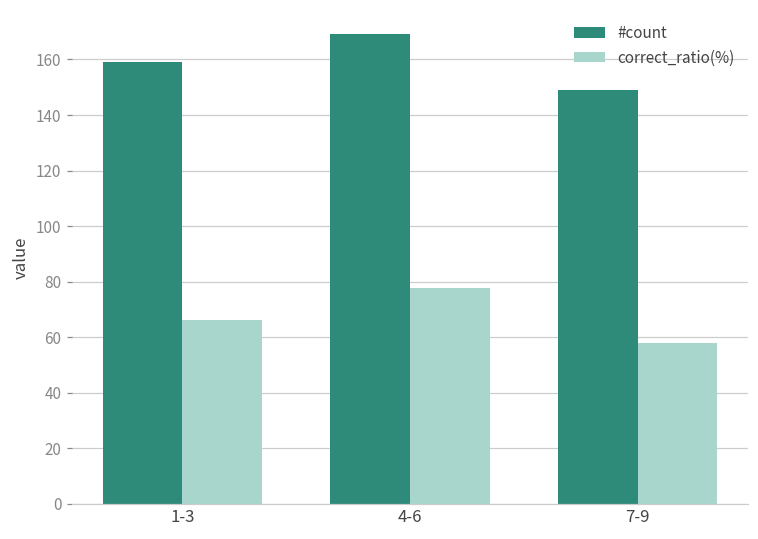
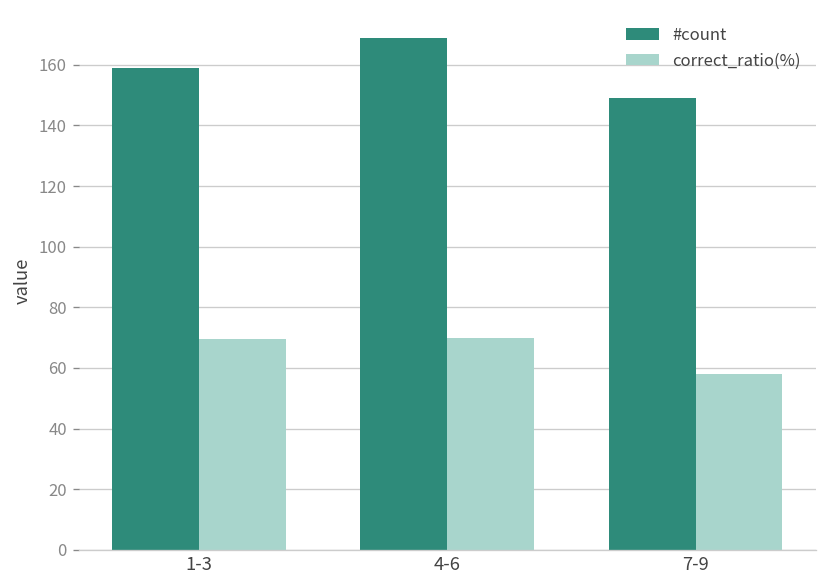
correct_ratio(%), 1-3: 66 -> 69
correct_ratio(%), 4-6: 78 -> 70
